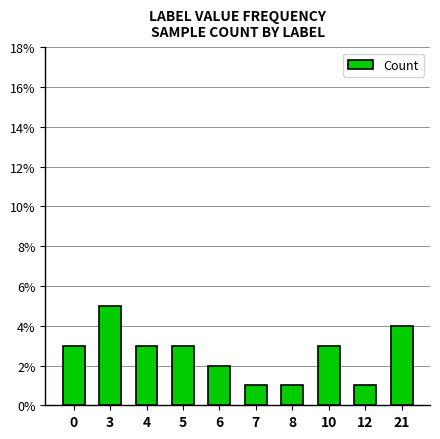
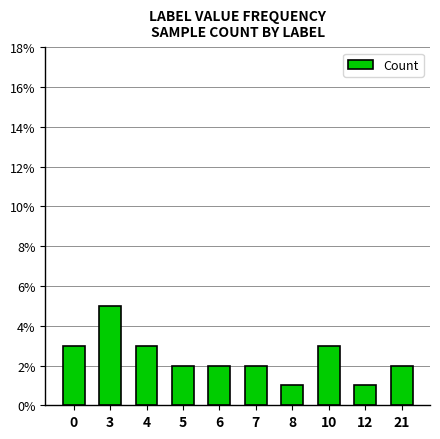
5: 3% -> 2%
7: 1% -> 2%
21: 4% -> 2%
